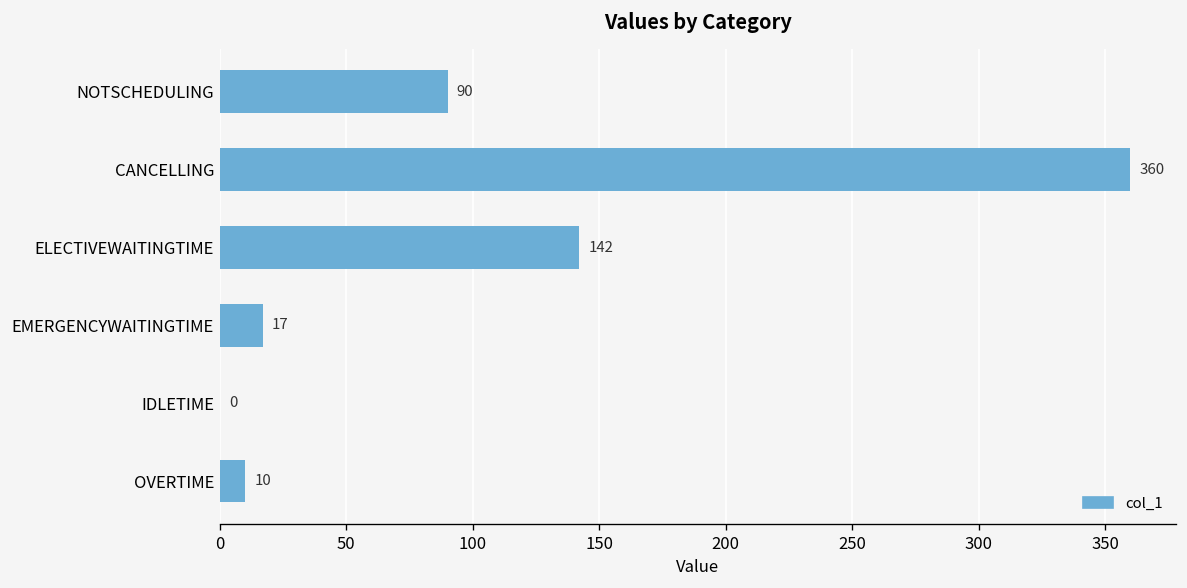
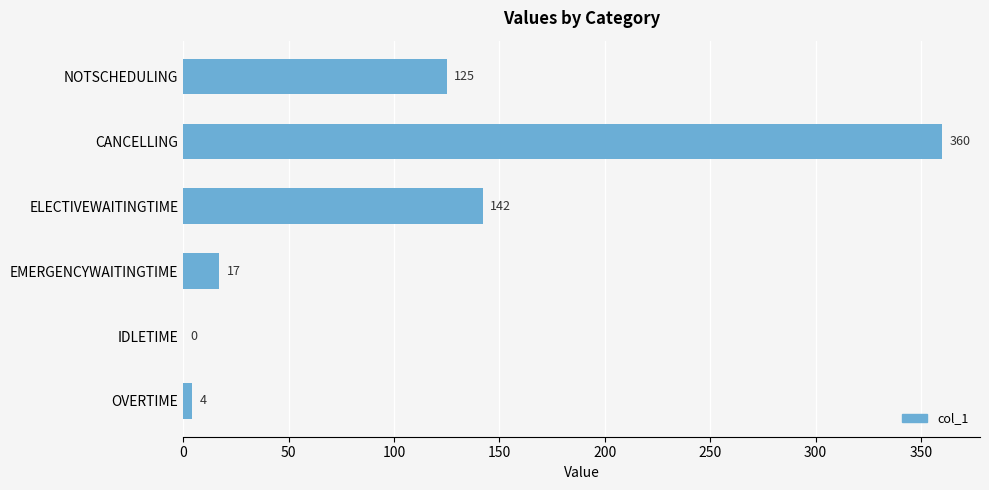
NOTSCHEDULING: 90 -> 125
OVERTIME: 10 -> 4
